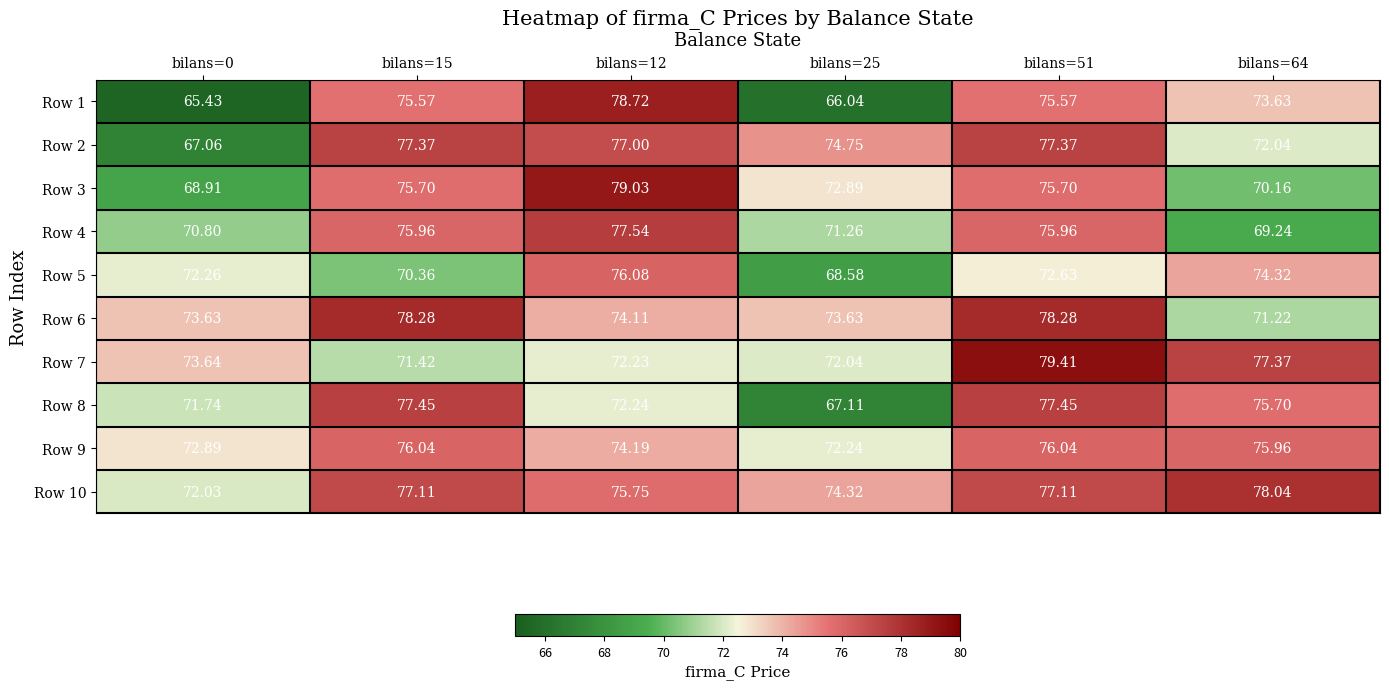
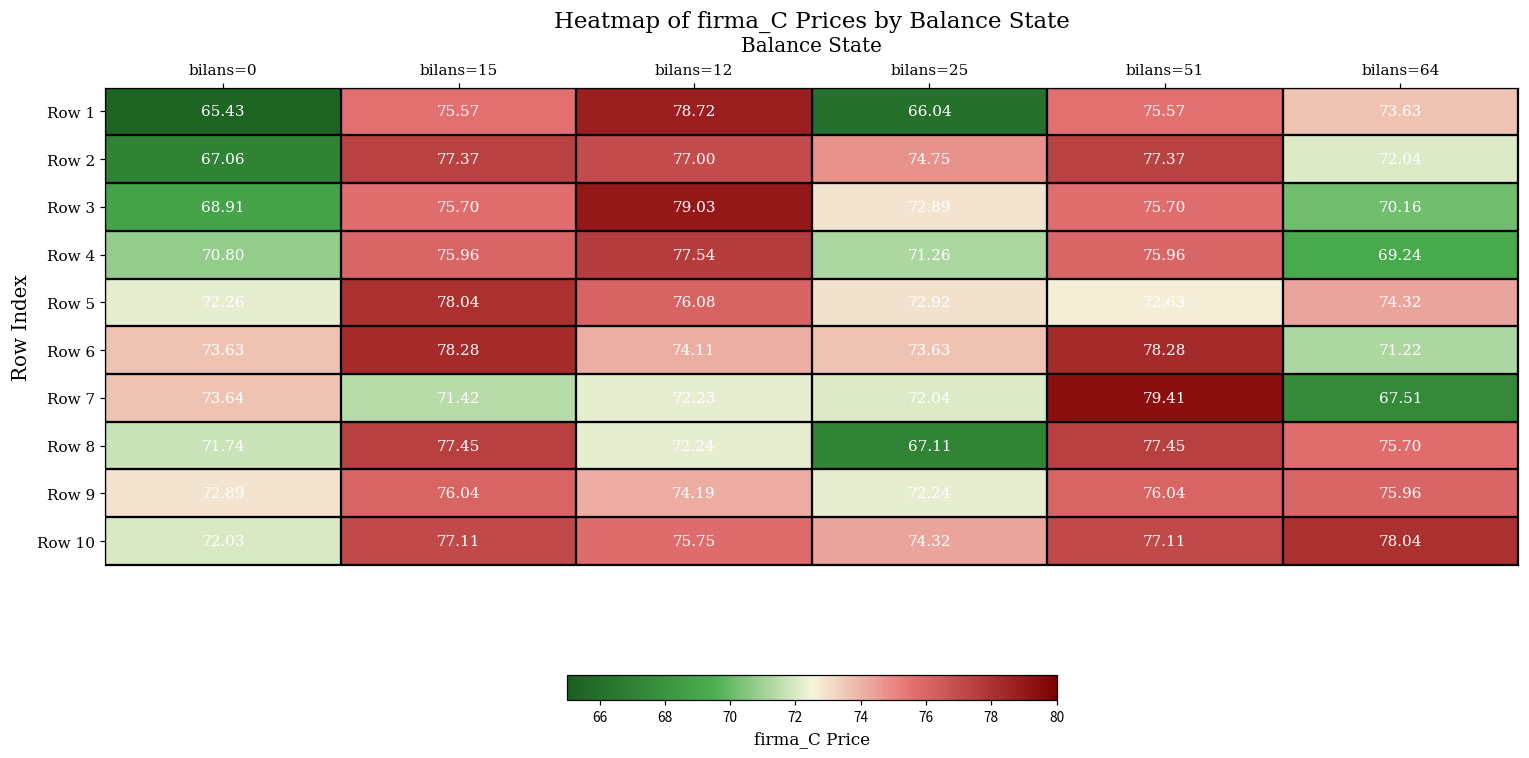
Row 5, bilans=15: 70.36 -> 78.04
Row 5, bilans=25: 68.58 -> 72.92
Row 7, bilans=64: 77.37 -> 67.51
